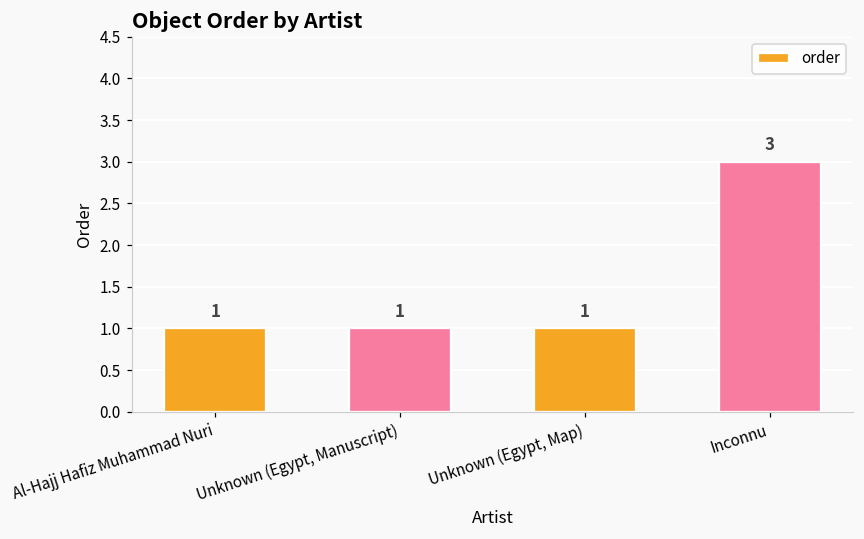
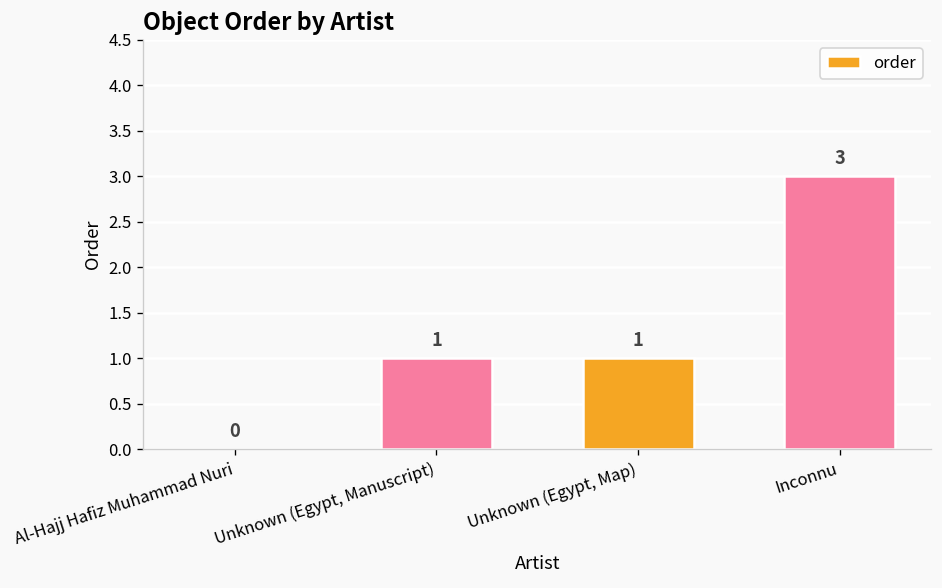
Al-Hajj Hafiz Muhammad Nuri: 1 -> 0
